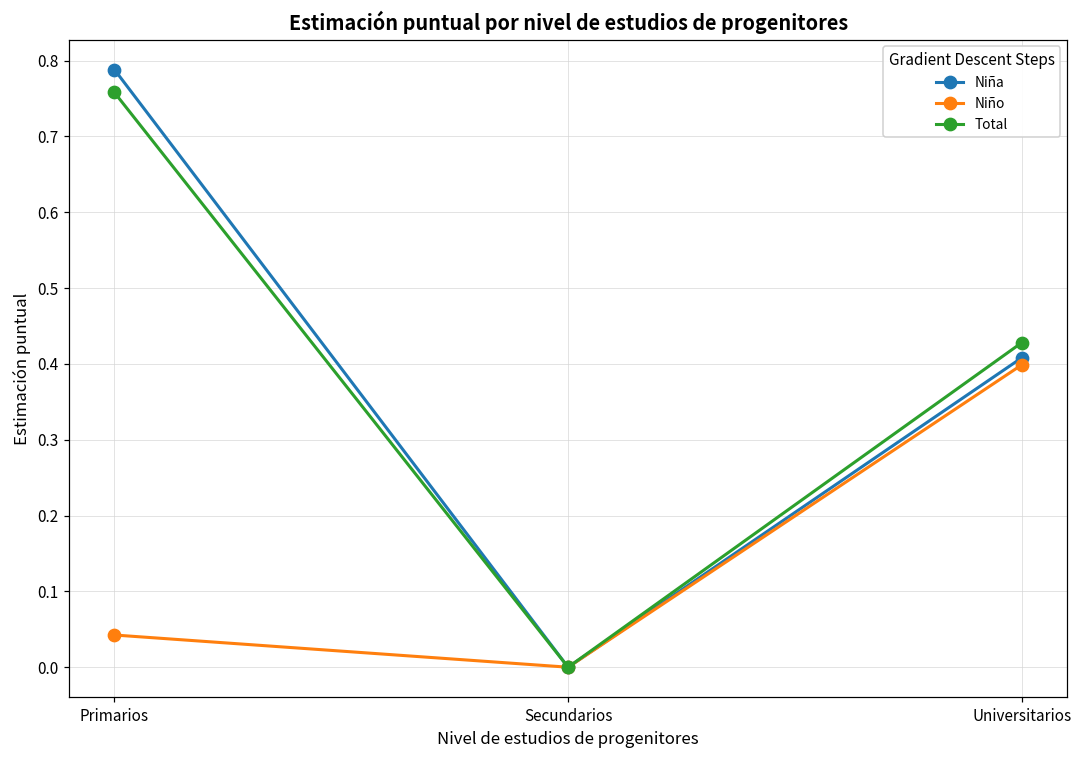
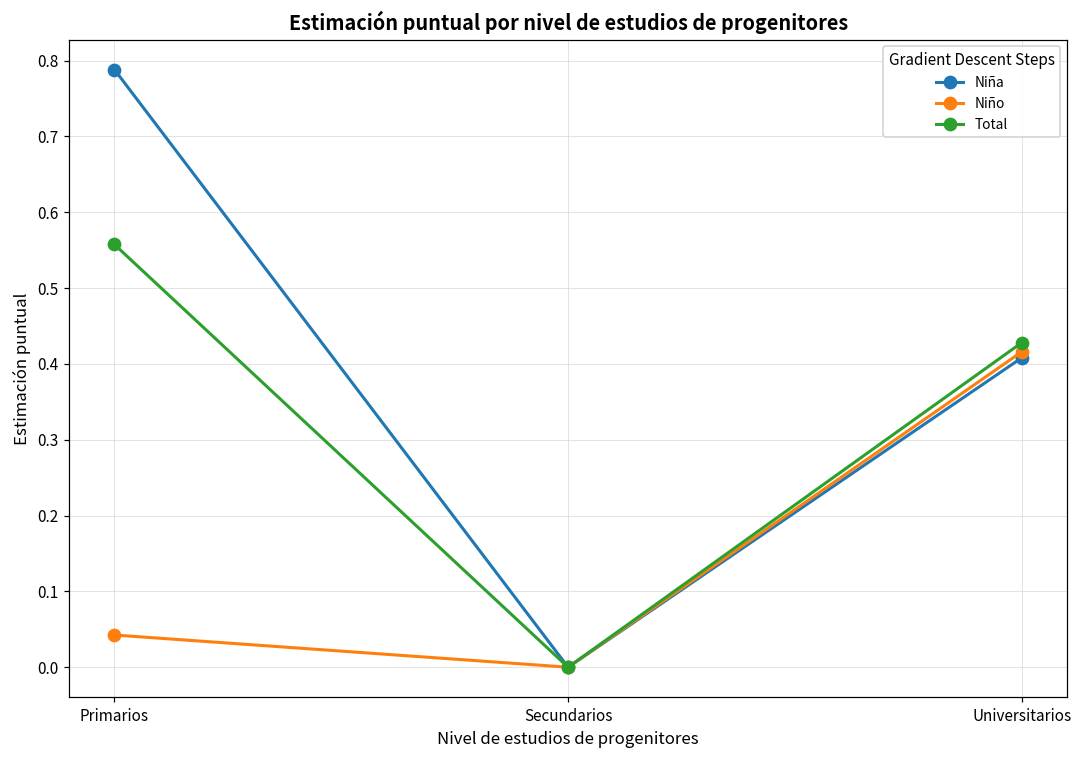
Total, Primarios: 0.76 -> 0.56
Niño, Universitarios: 0.40 -> 0.42
